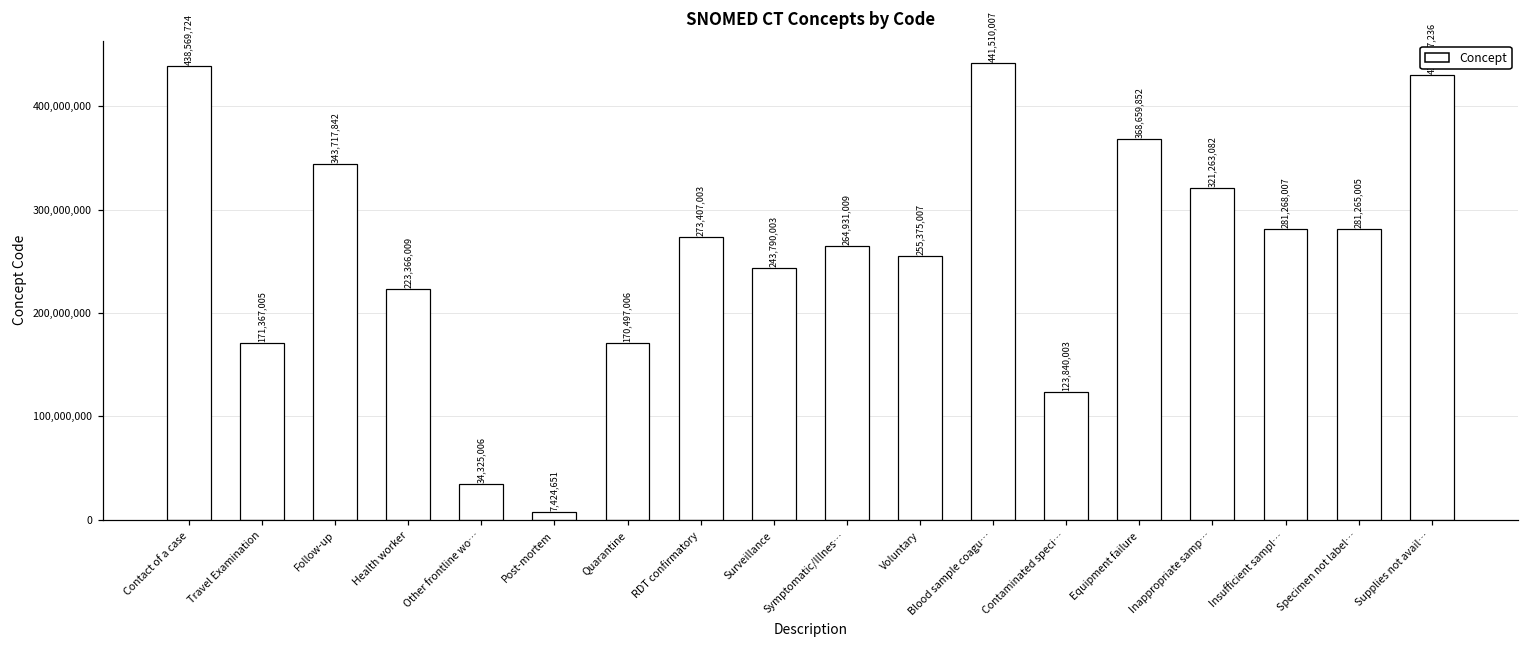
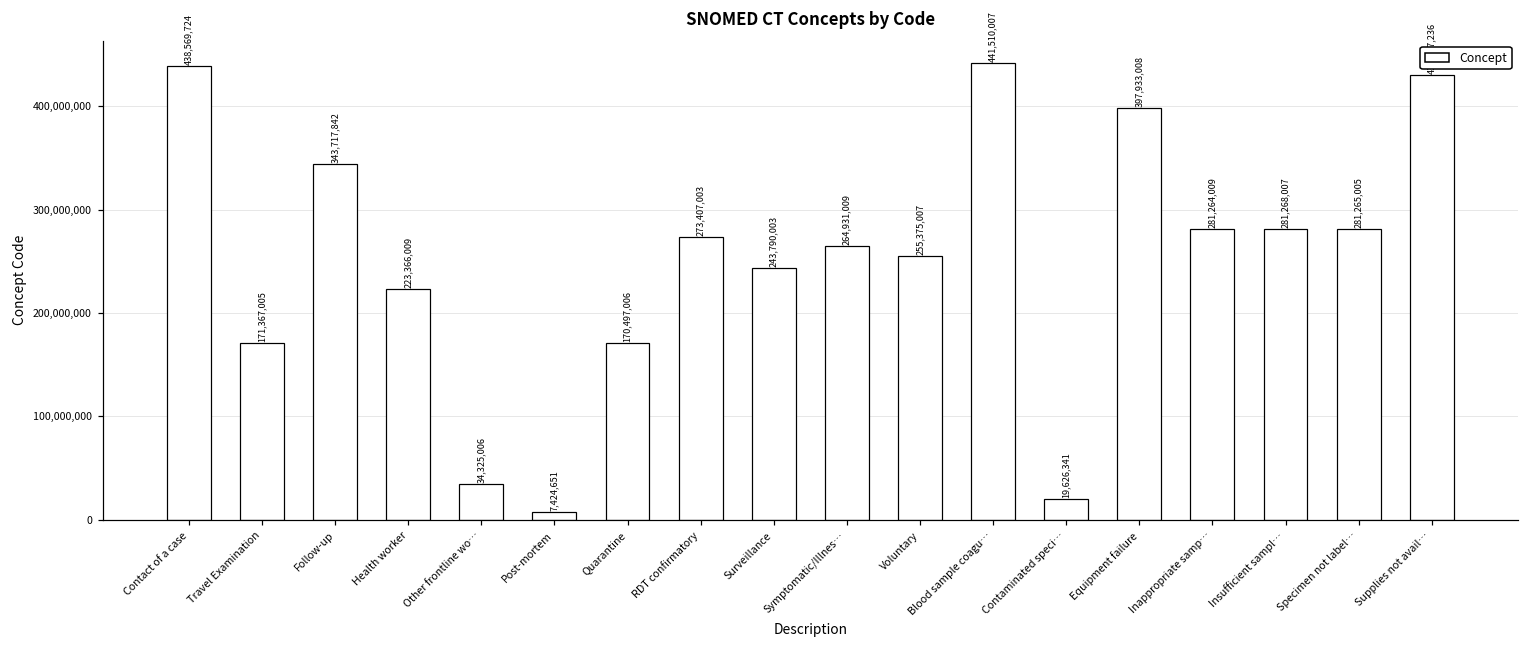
Contaminated speci…: 123,840,003 -> 19,626,341
Equipment failure: 368,659,852 -> 397,933,008
Inappropriate samp…: 321,263,082 -> 281,264,009
